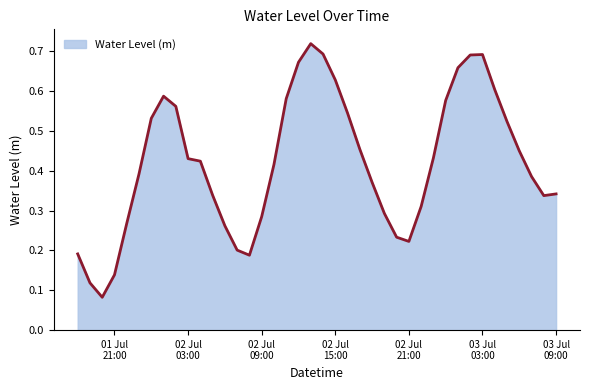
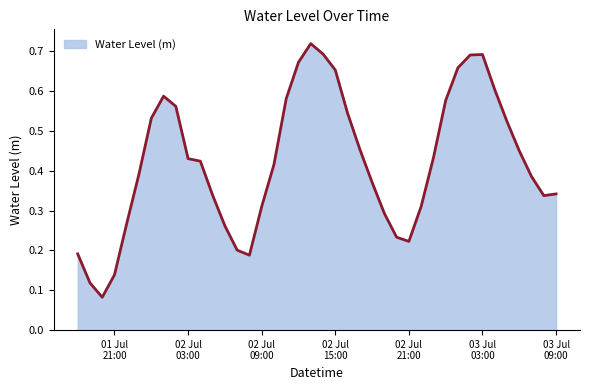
02 Jul 09:00: 0.28 -> 0.31
02 Jul 15:00: 0.63 -> 0.65
